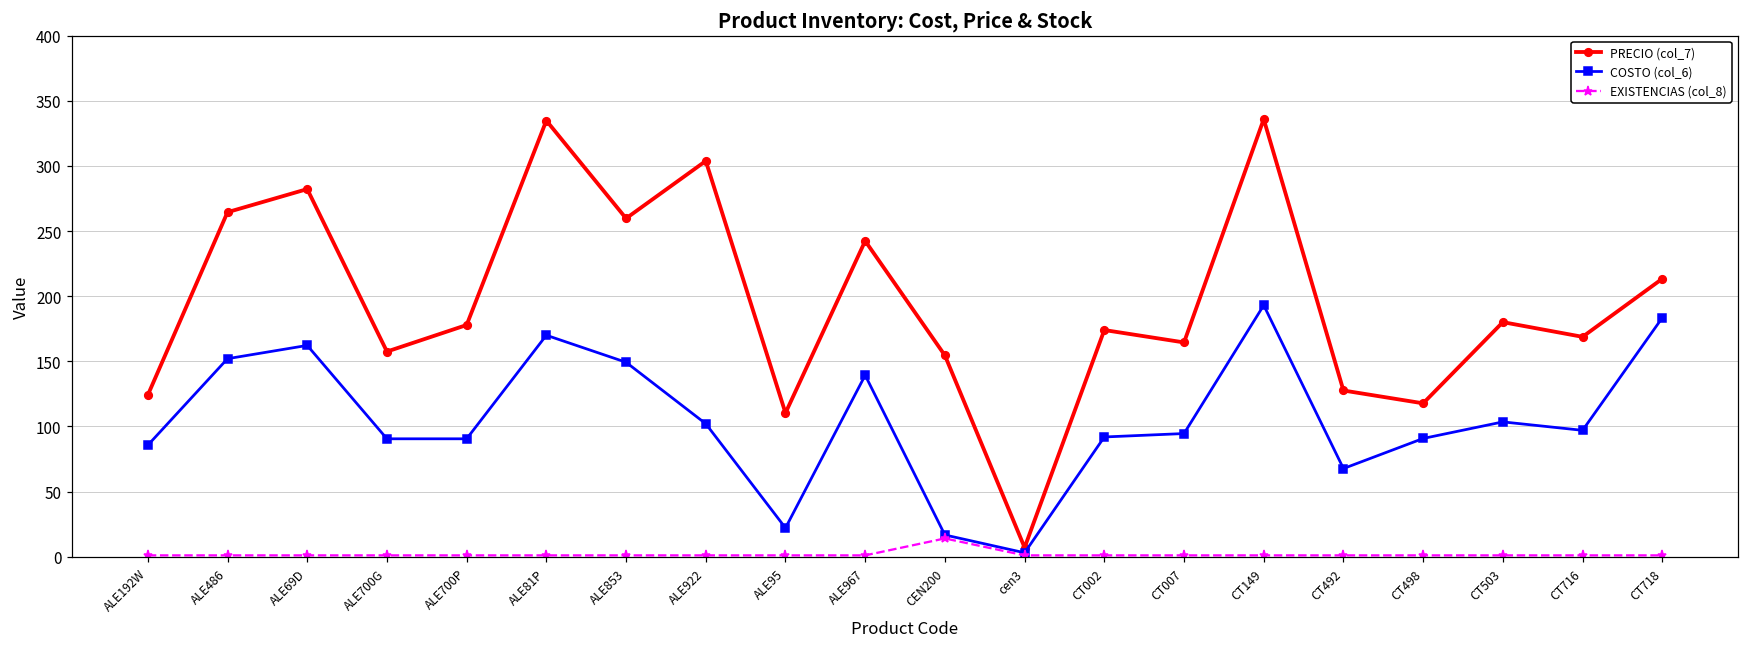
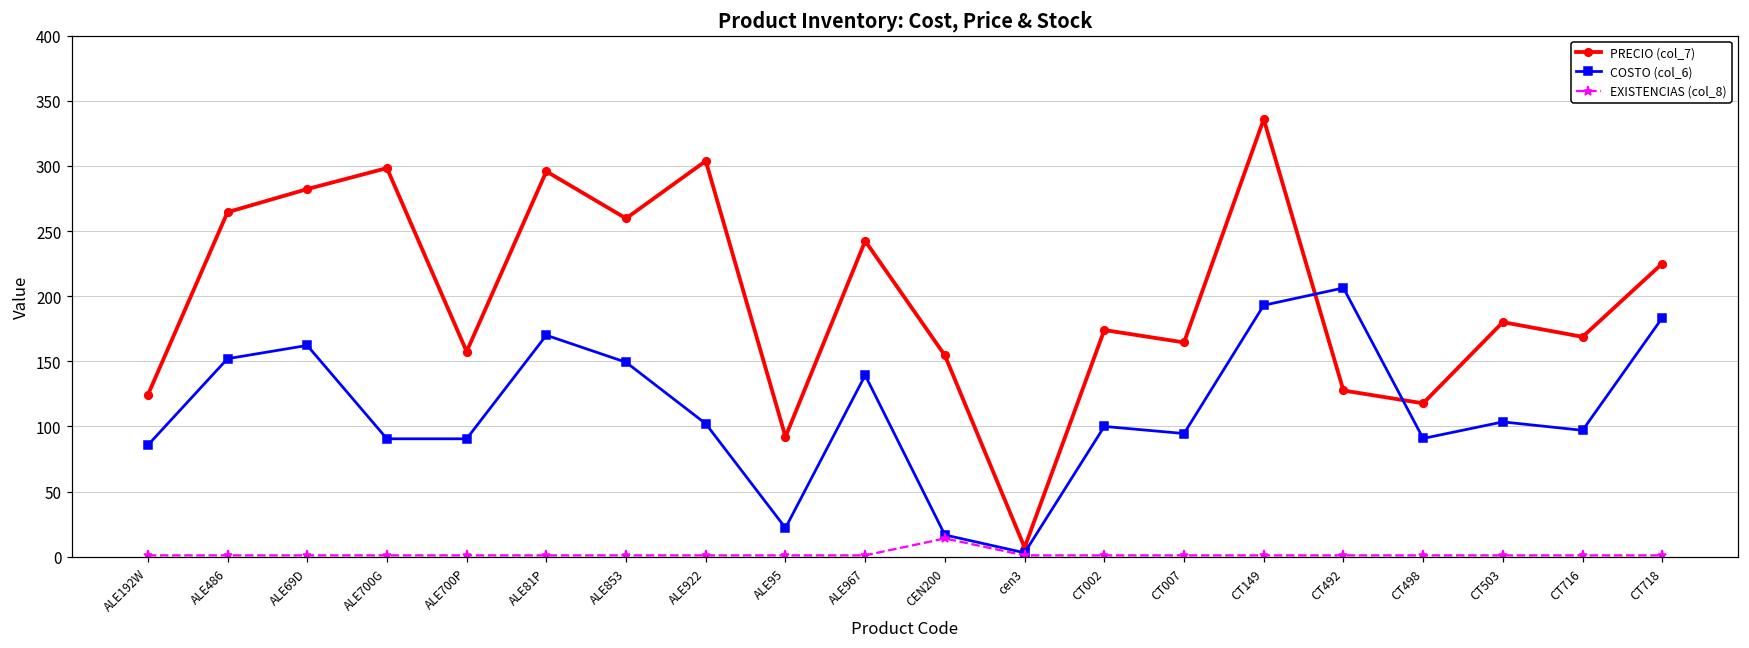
PRECIO (col_7), ALE700G: 157 -> 298
PRECIO (col_7), ALE700P: 178 -> 157
PRECIO (col_7), ALE81P: 335 -> 296
PRECIO (col_7), ALE95: 110 -> 92
COSTO (col_6), CT002: 92 -> 100
COSTO (col_6), CT492: 68 -> 206
PRECIO (col_7), CT718: 213 -> 225
